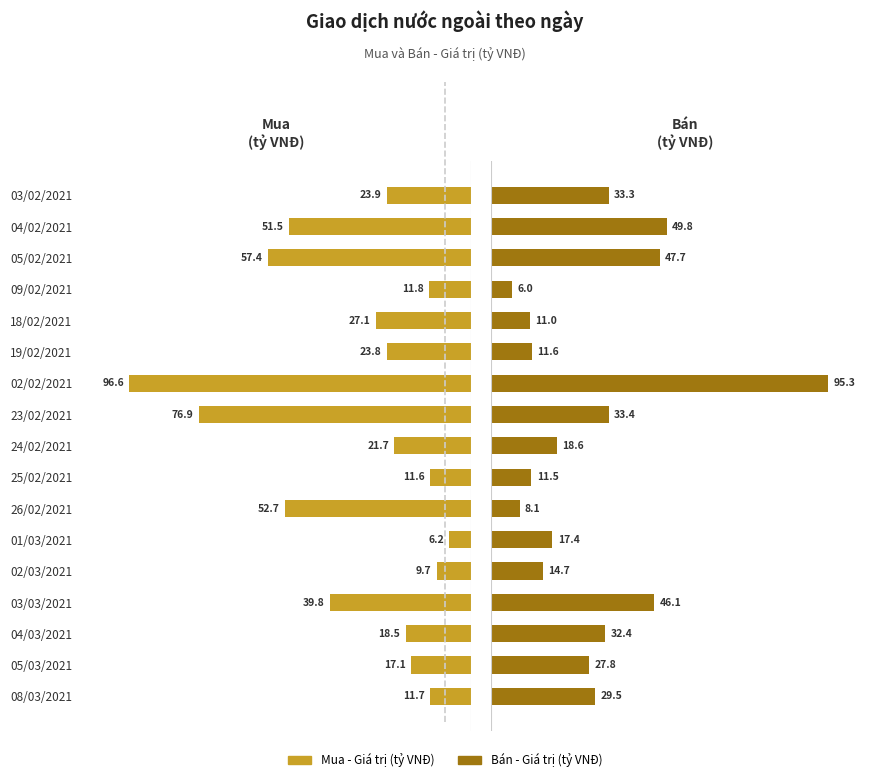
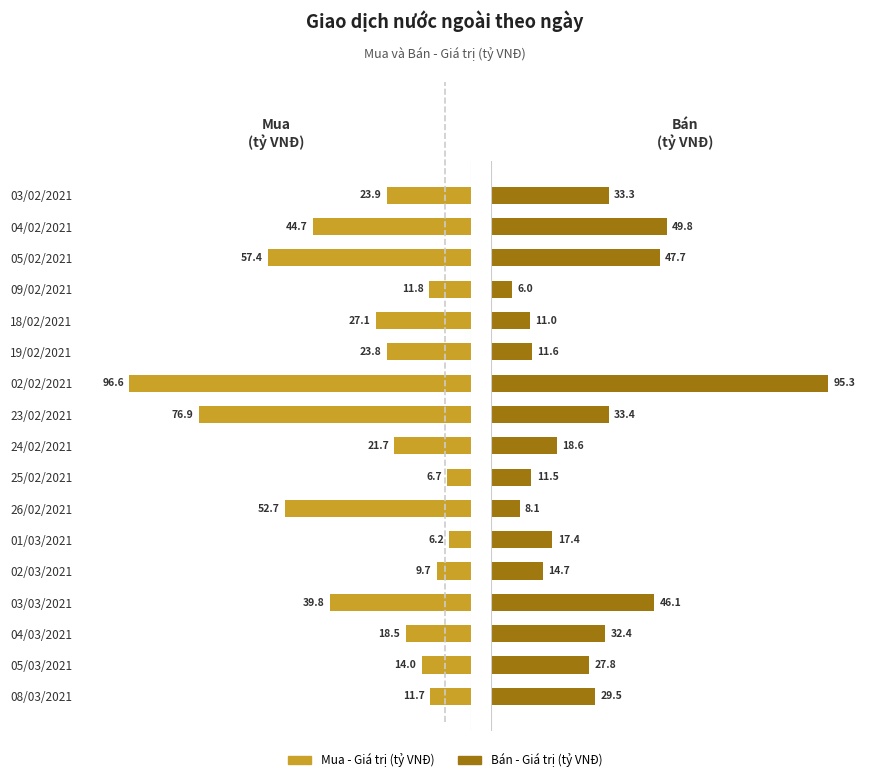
Mua (tỷ VNĐ), 04/02/2021: 51.5 -> 44.7
Mua (tỷ VNĐ), 25/02/2021: 11.6 -> 6.7
Mua (tỷ VNĐ), 05/03/2021: 17.1 -> 14.0
